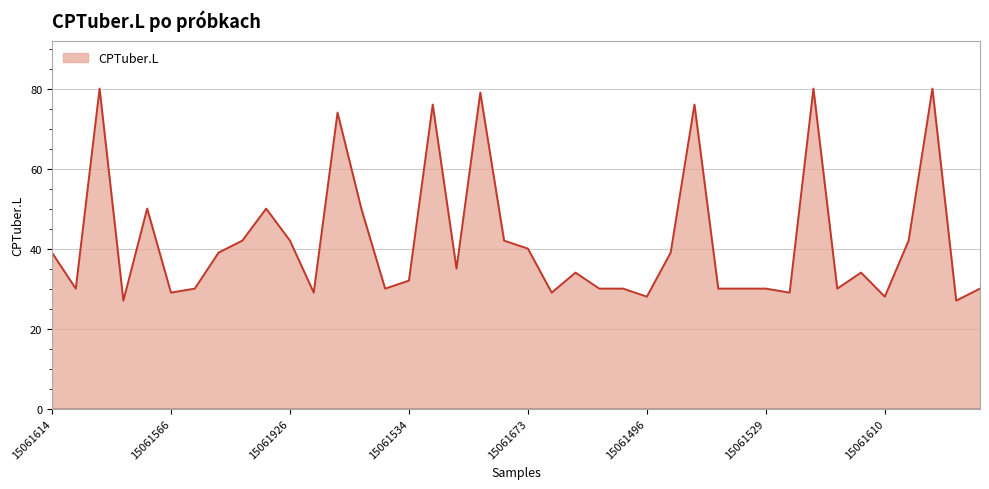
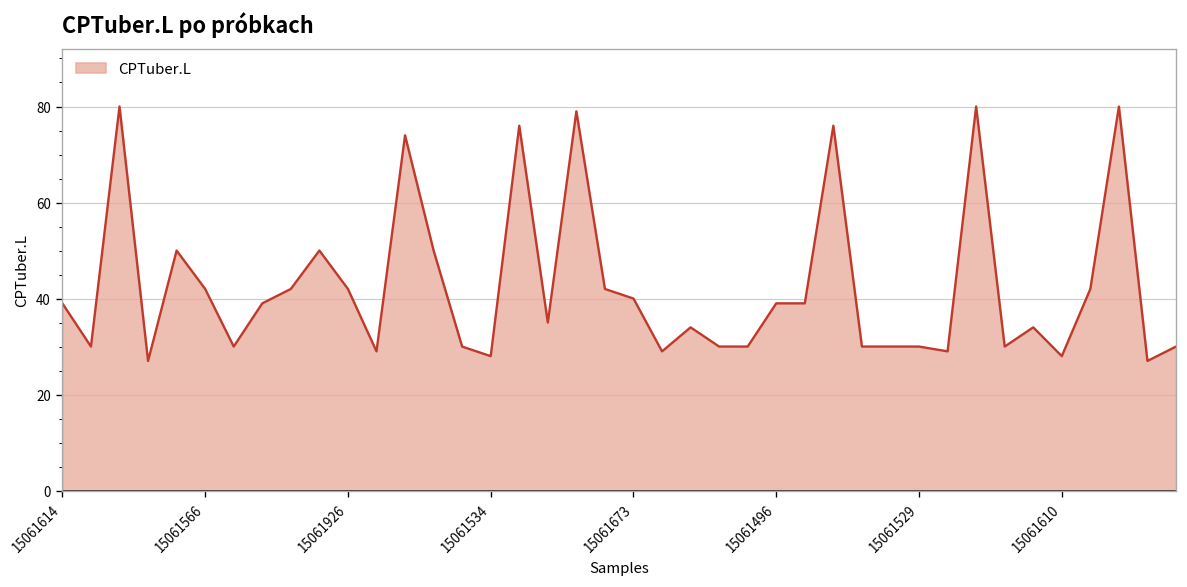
15061566: 29 -> 42
15061534: 32 -> 28
15061496: 28 -> 39
